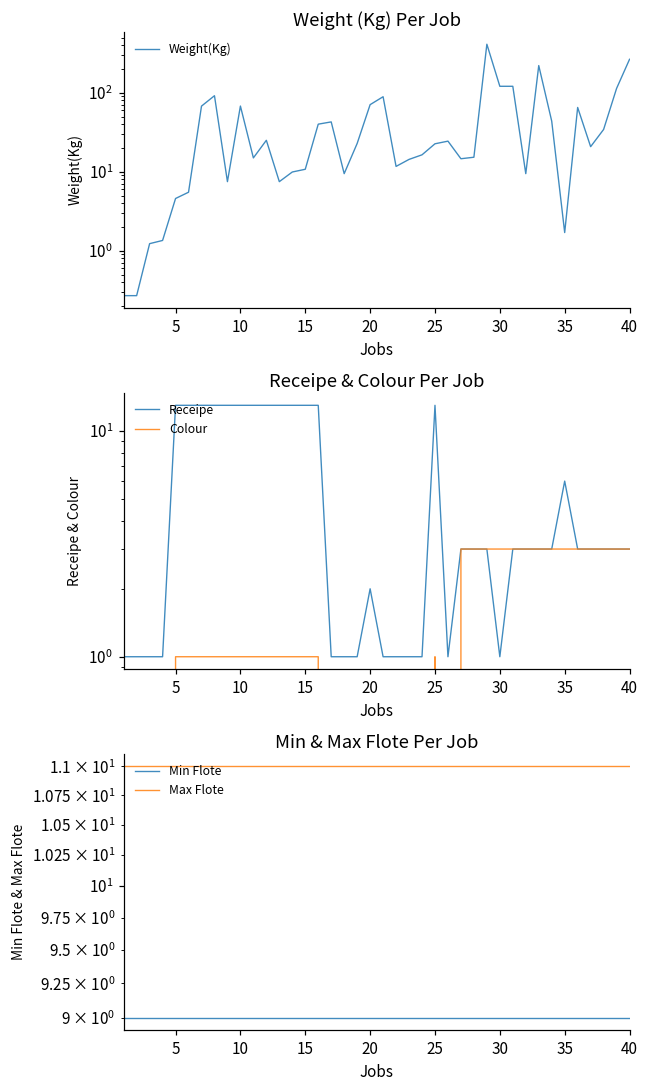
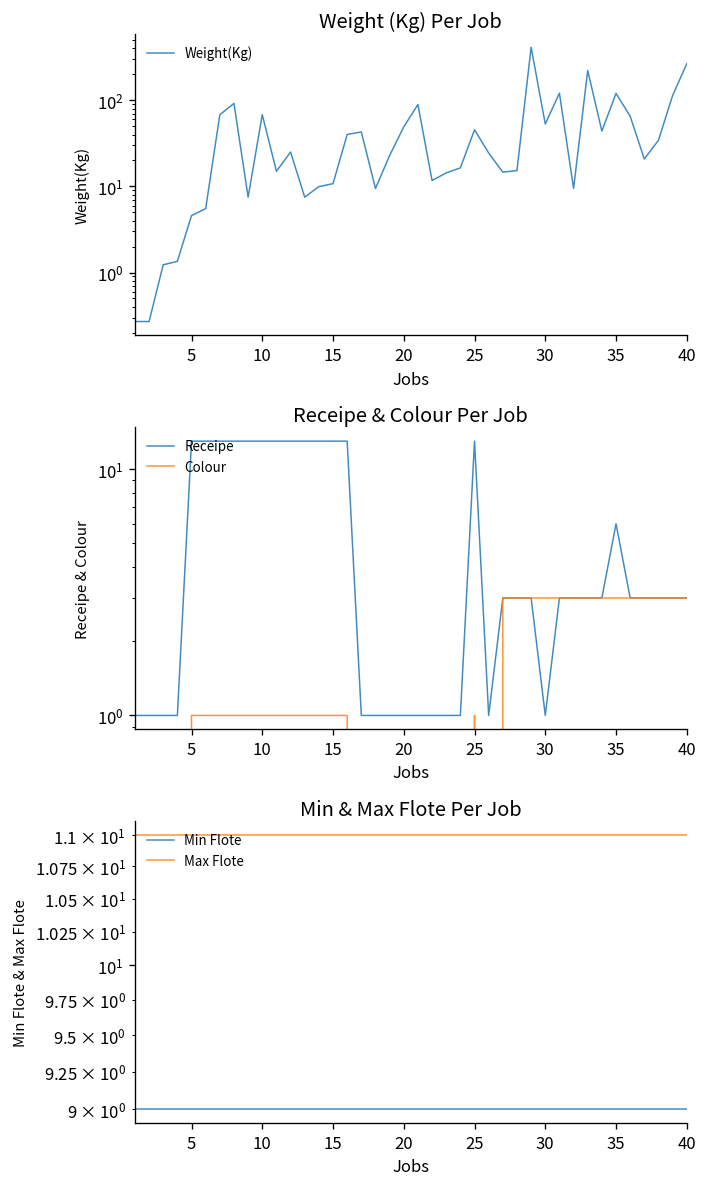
Weight (Kg) Per Job, 20: 70 -> 50
Weight (Kg) Per Job, 25: 23 -> 50
Weight (Kg) Per Job, 30: 120 -> 50
Weight (Kg) Per Job, 35: 1.7 -> 120
Receipe & Colour Per Job, Receipe, 20: 2 -> 1
